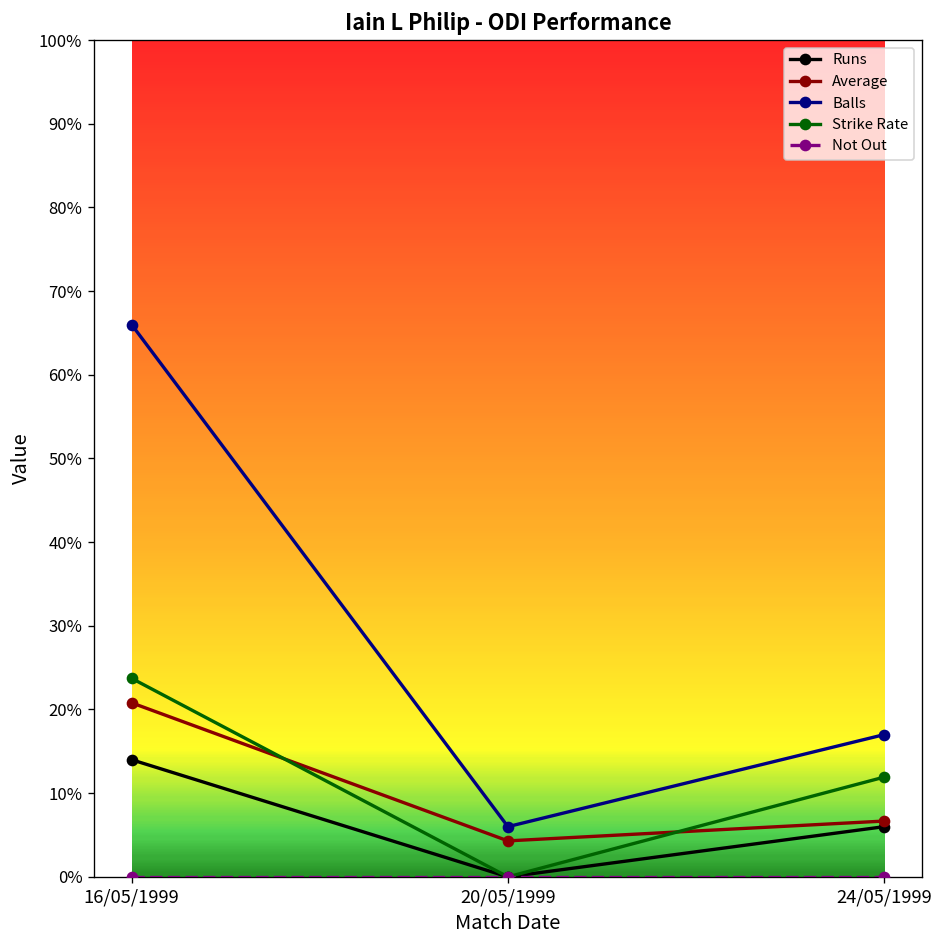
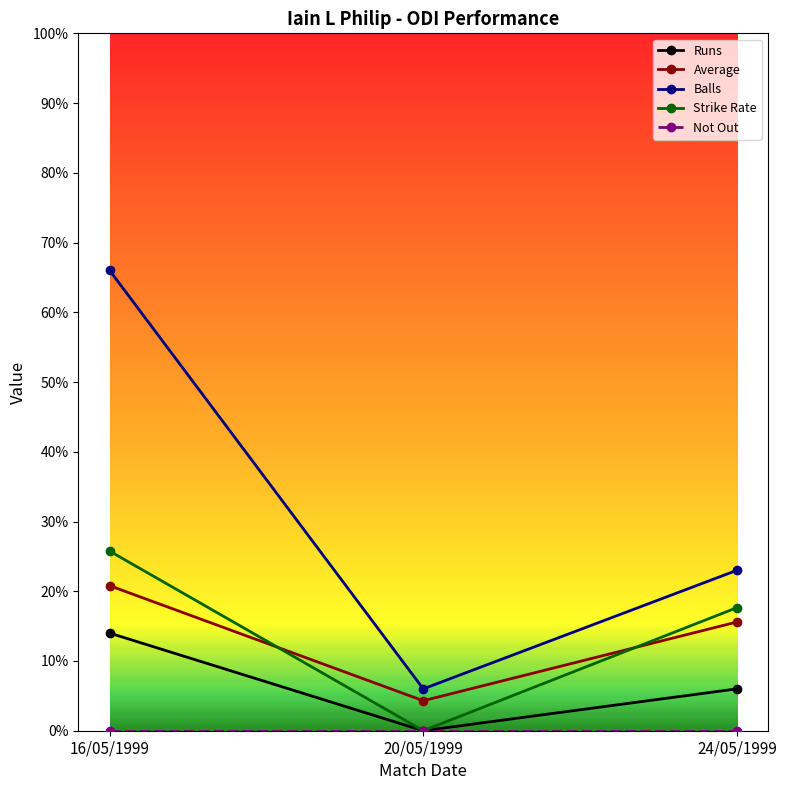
Strike Rate, 16/05/1999: 24% -> 26%
Average, 24/05/1999: 7% -> 16%
Balls, 24/05/1999: 17% -> 23%
Strike Rate, 24/05/1999: 12% -> 18%
